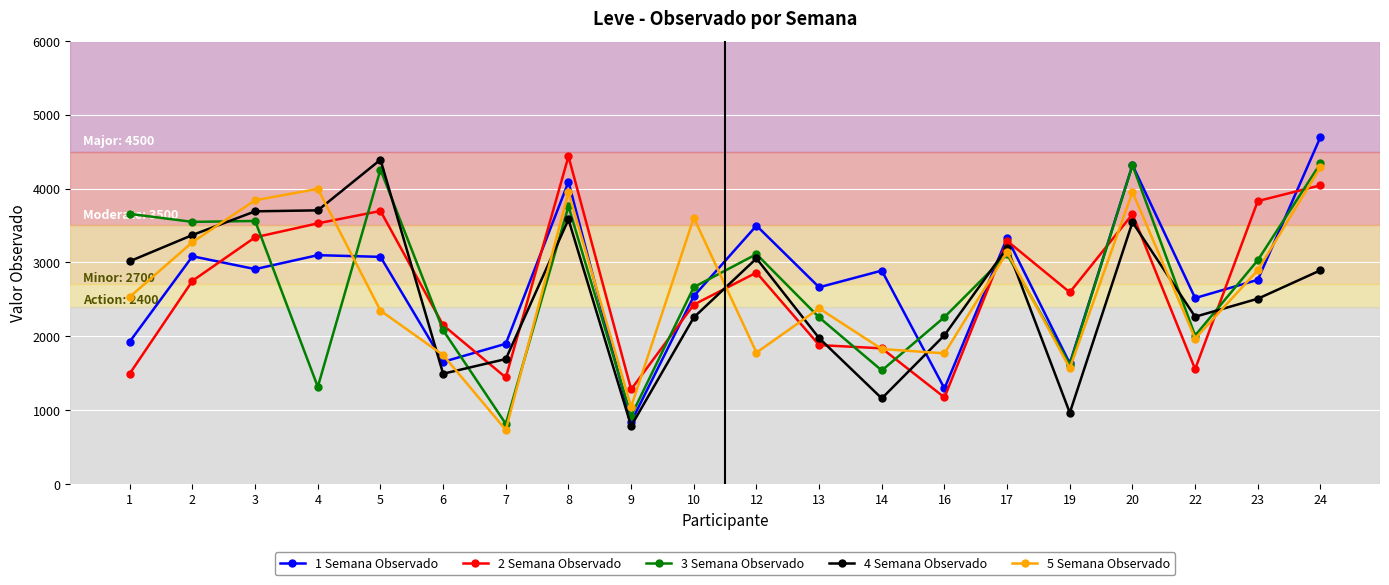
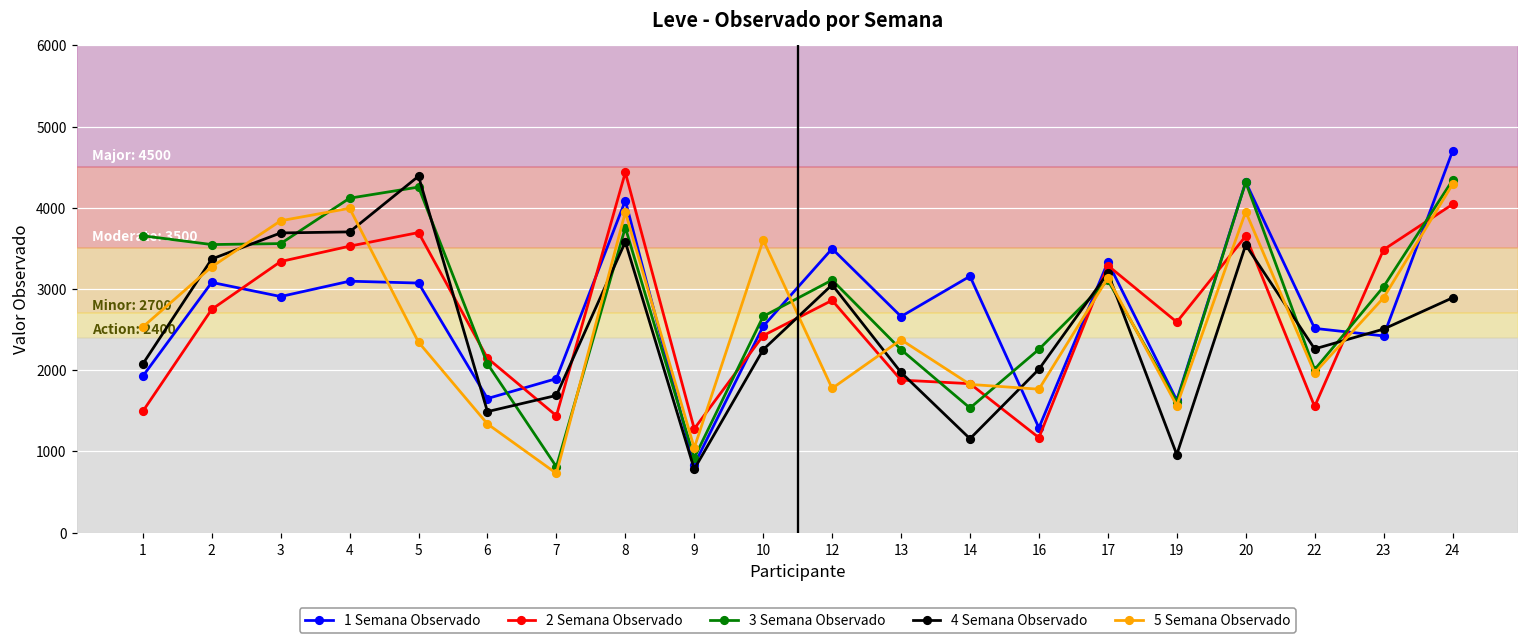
4 Semana Observado, 1: 3000 -> 2100
3 Semana Observado, 4: 1300 -> 4100
5 Semana Observado, 6: 1700 -> 1300
1 Semana Observado, 14: 2900 -> 3200
1 Semana Observado, 23: 2800 -> 2400
2 Semana Observado, 23: 3800 -> 3500
